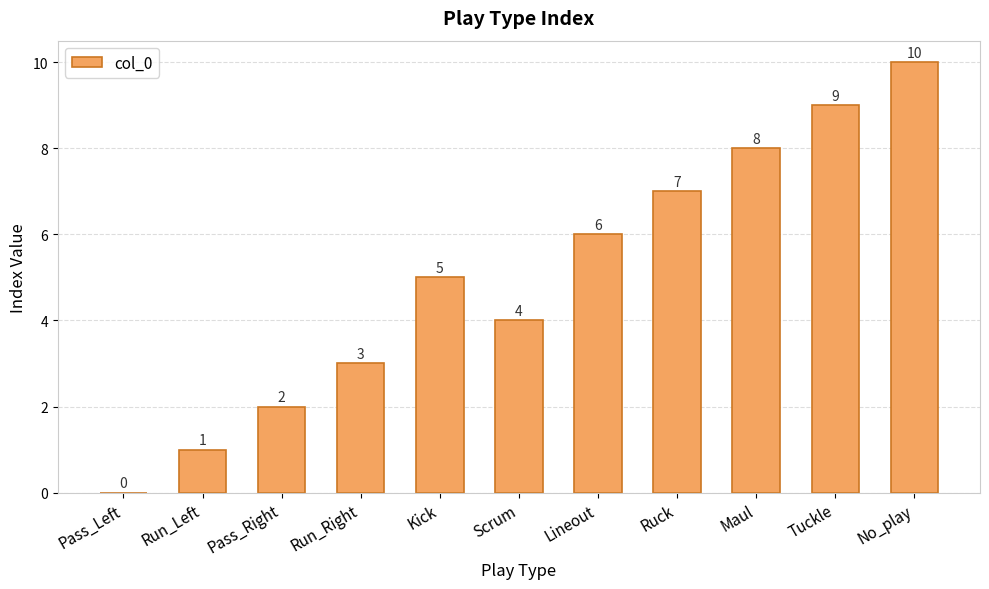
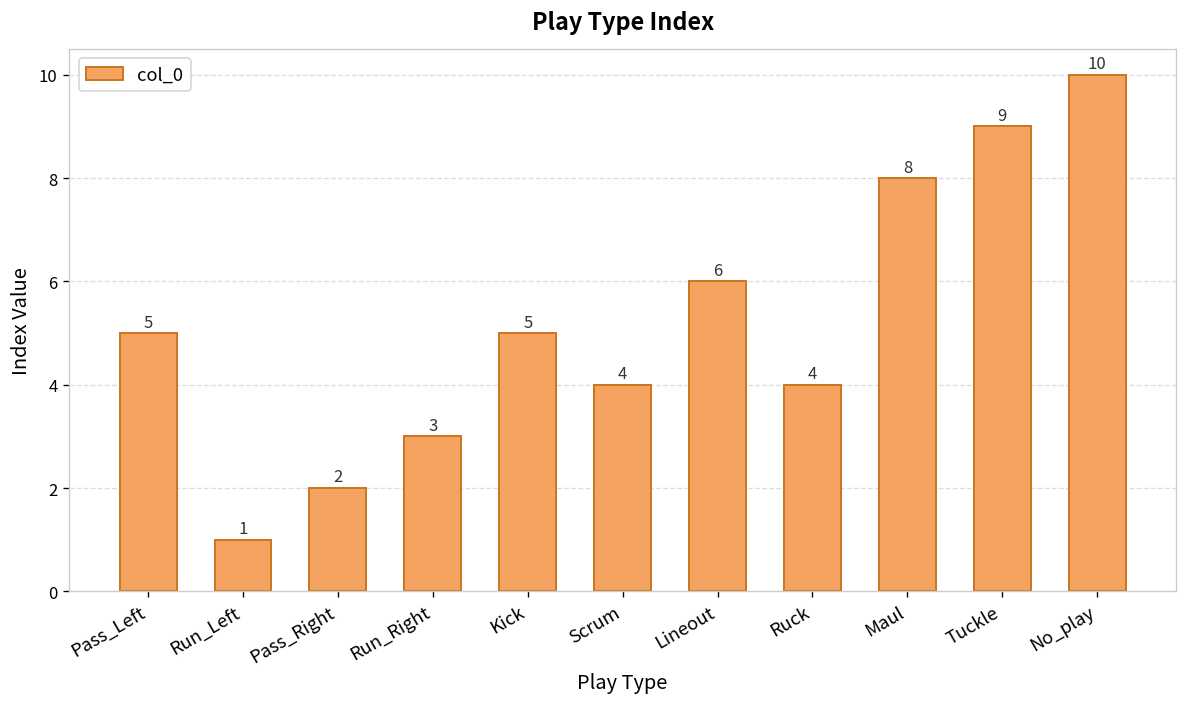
Pass_Left: 0 -> 5
Ruck: 7 -> 4
